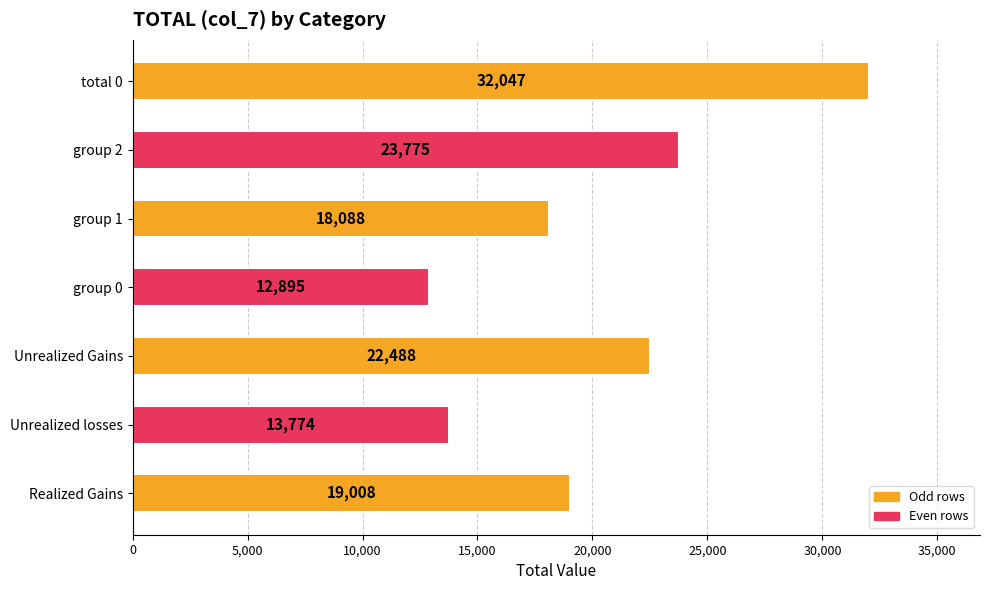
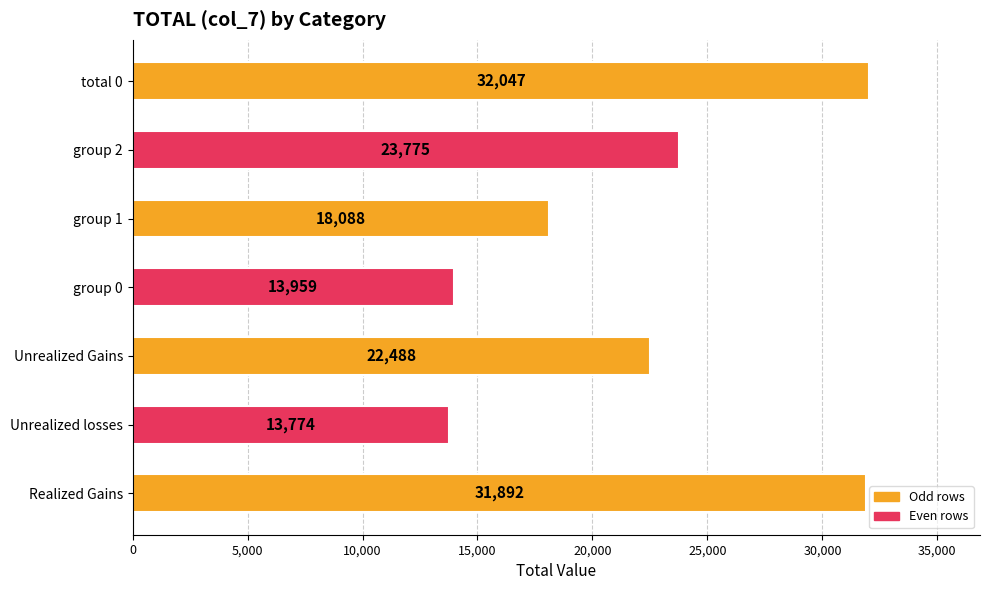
group 0: 12,895 -> 13,959
Realized Gains: 19,008 -> 31,892
